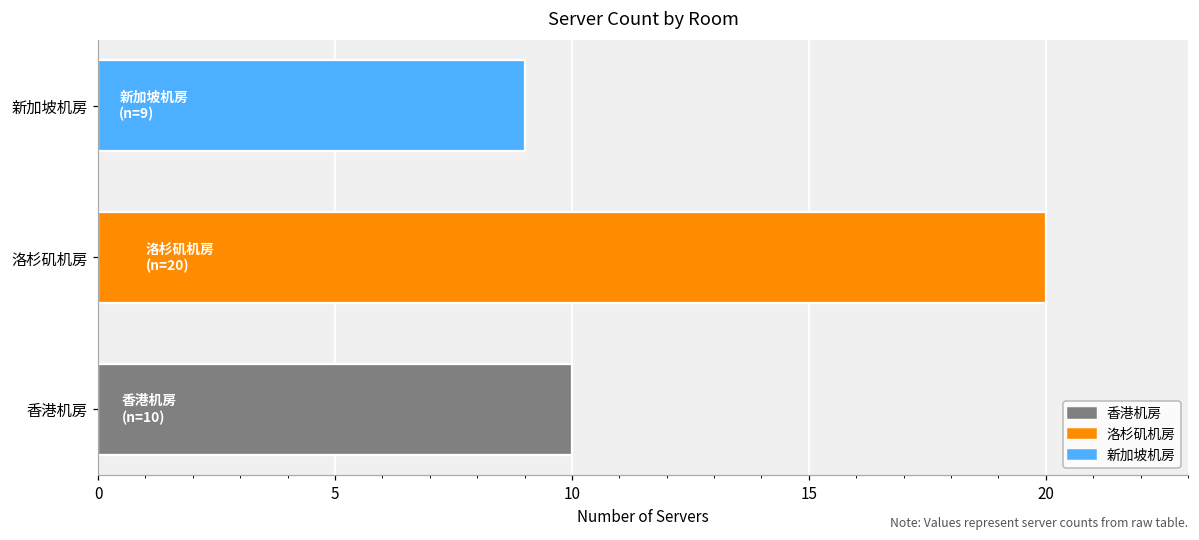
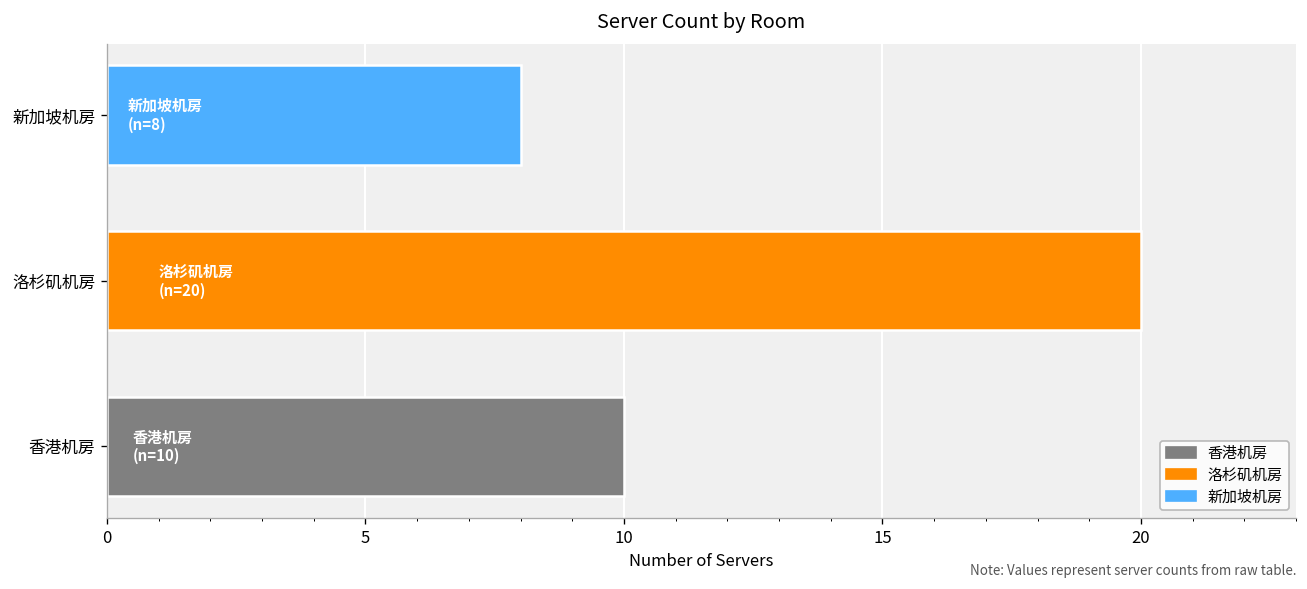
新加坡机房: 9 -> 8
